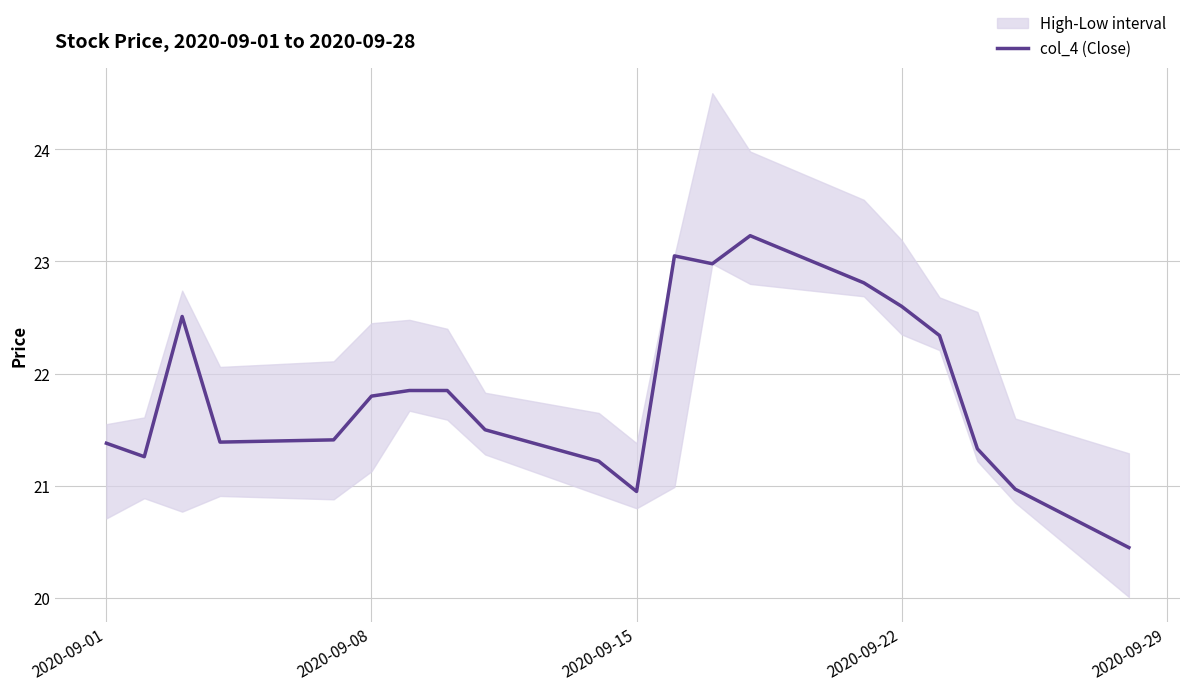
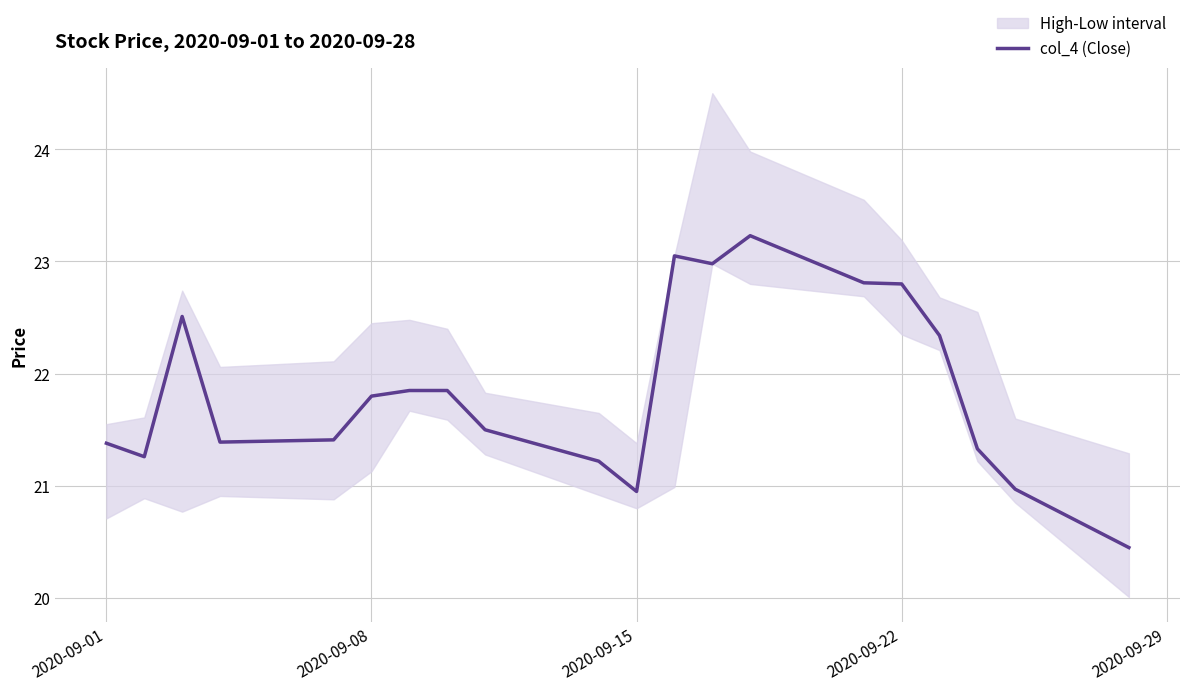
col_4 (Close), 2020-09-22: 22.6 -> 22.8
